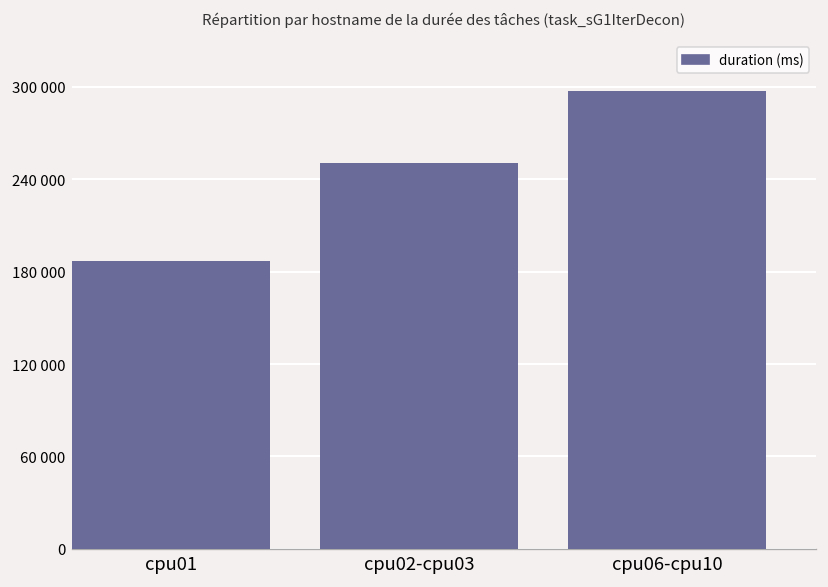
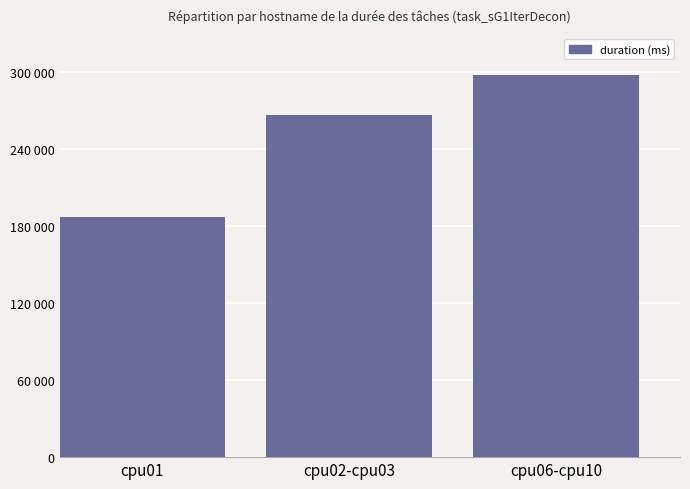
cpu02-cpu03: 251000 -> 267000
